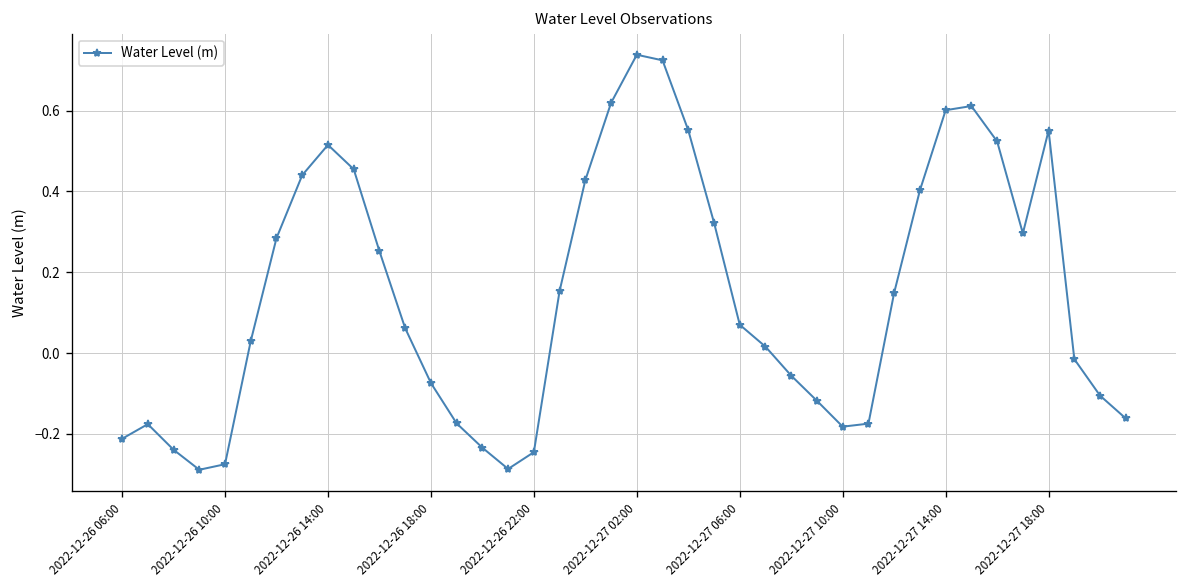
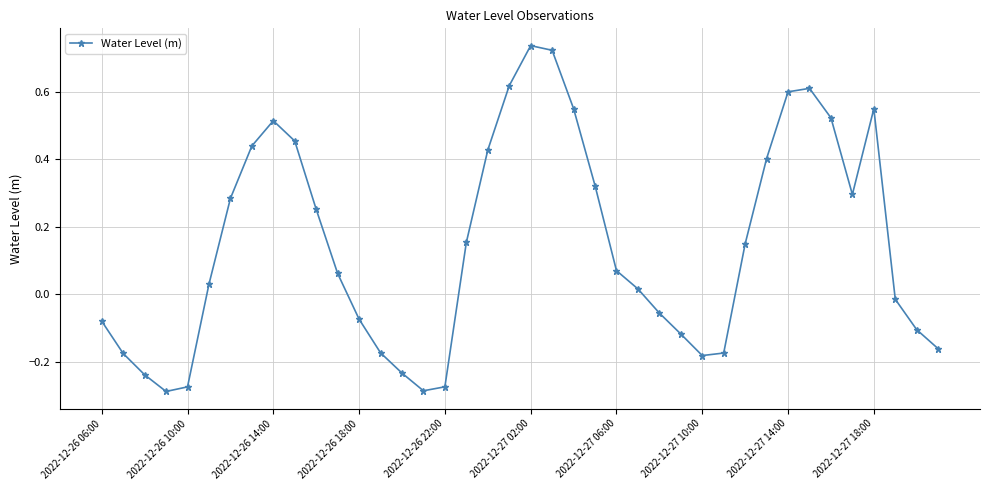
2022-12-26 06:00: -0.21 -> -0.08
2022-12-26 22:00: -0.25 -> -0.27
